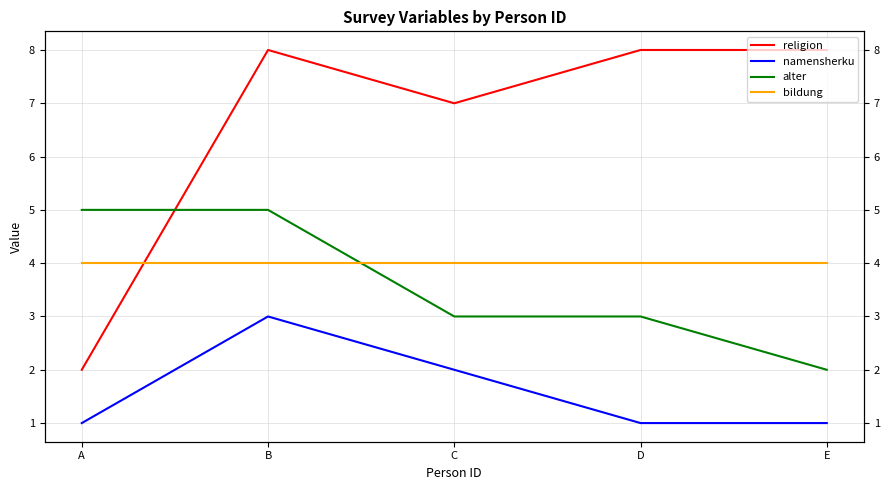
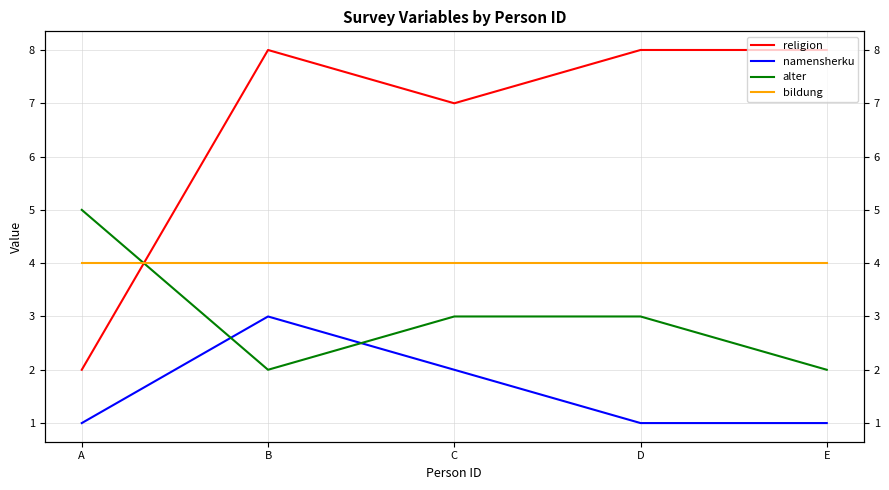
alter, B: 5 -> 2
